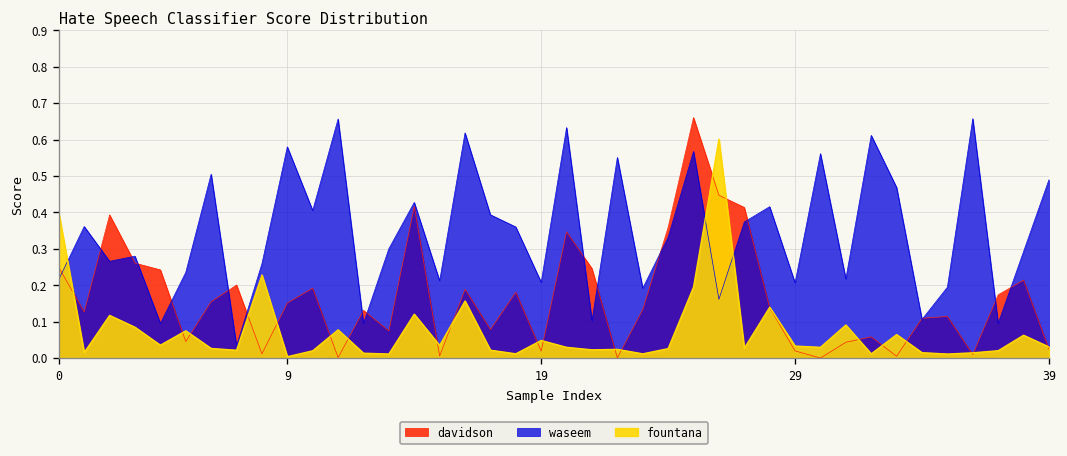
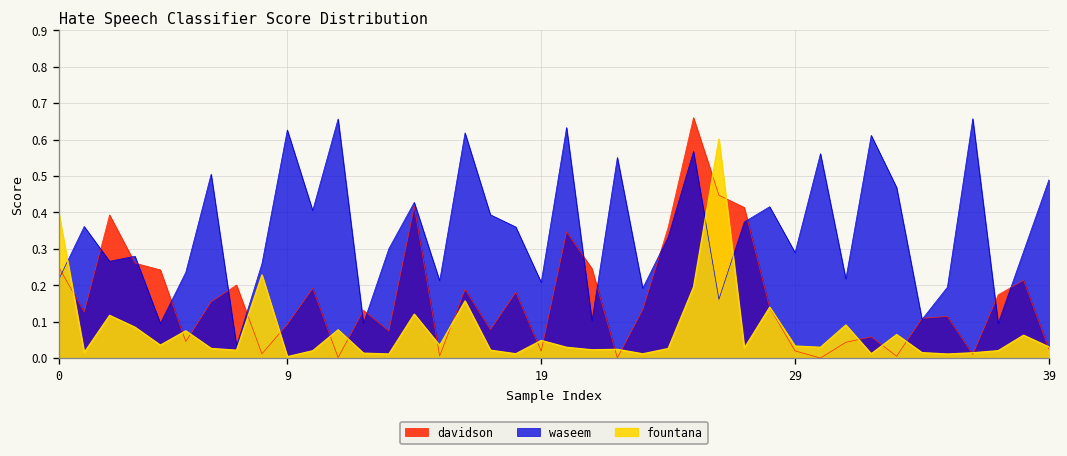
davidson, 9: 0.15 -> 0.09
waseem, 9: 0.58 -> 0.63
waseem, 29: 0.21 -> 0.29
